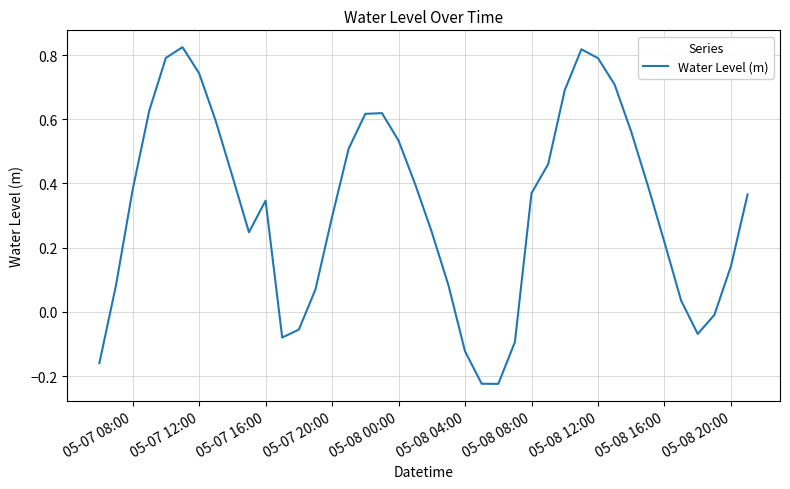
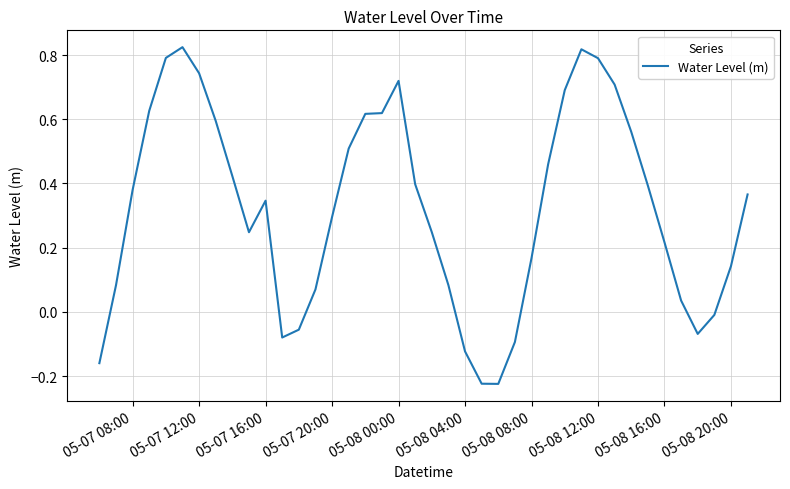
05-08 00:00: 0.53 -> 0.72
05-08 08:00: 0.37 -> 0.17
